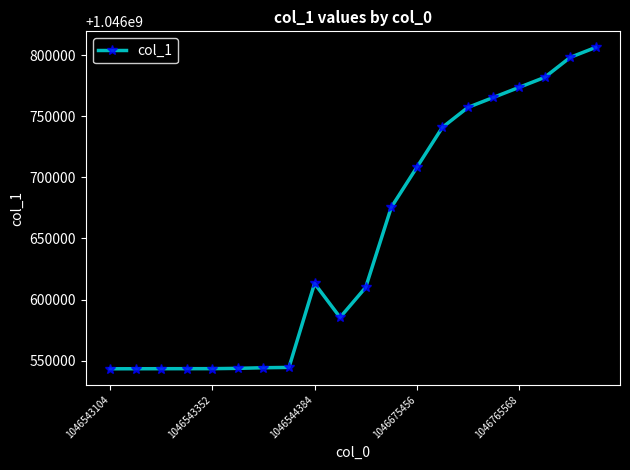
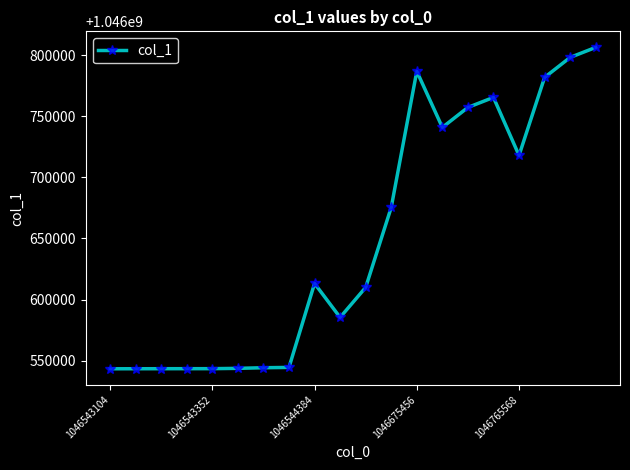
1046675456: 1046708000 -> 1046787000
1046765568: 1046774000 -> 1046718000
